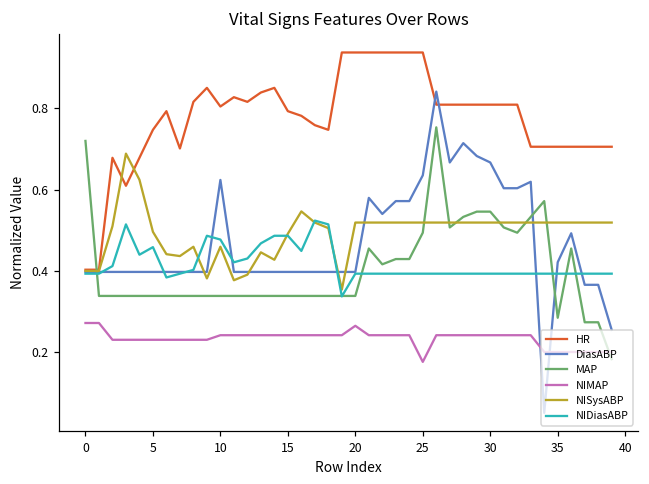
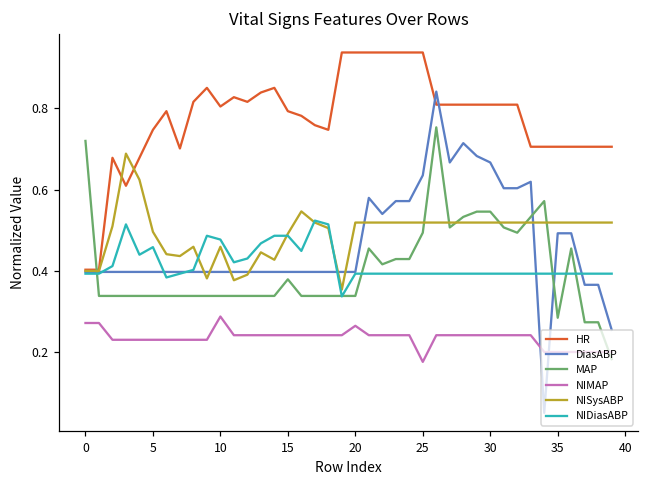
DiasABP, 10: 0.62 -> 0.40
NIMAP, 10: 0.24 -> 0.29
MAP, 15: 0.34 -> 0.38
DiasABP, 35: 0.42 -> 0.49
